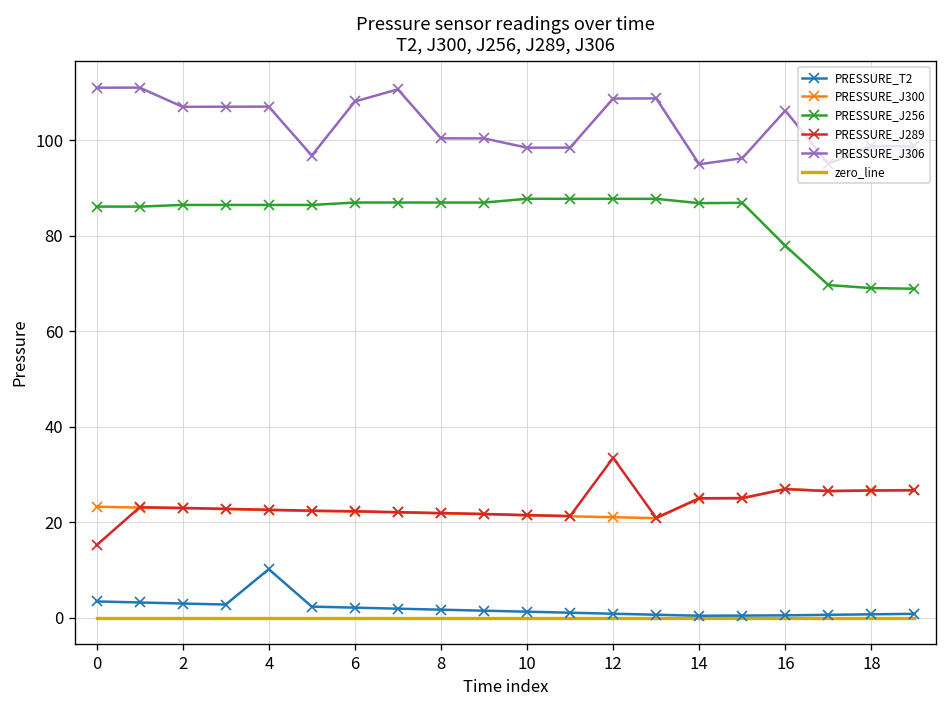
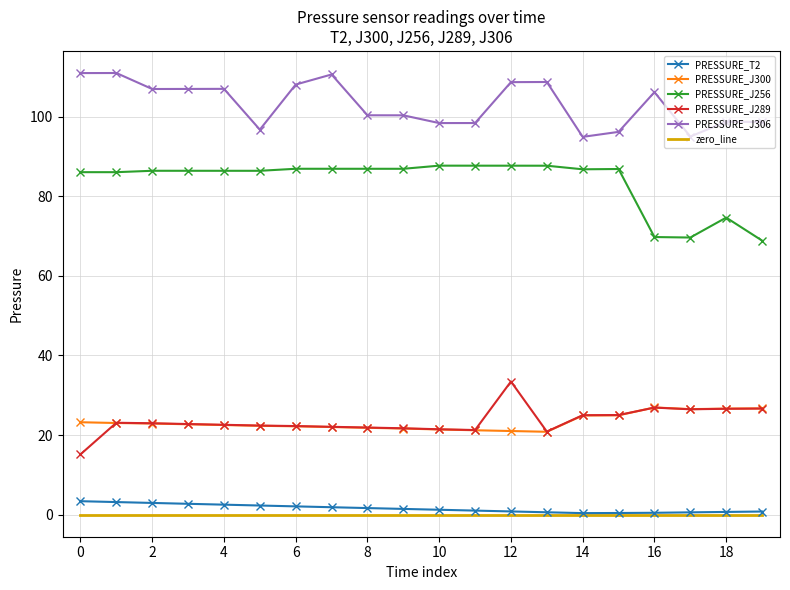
PRESSURE_T2, 4: 10 -> 3
PRESSURE_J256, 16: 78 -> 70
PRESSURE_J256, 18: 69 -> 75
